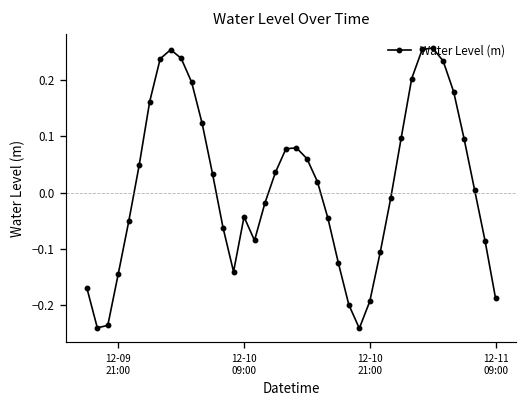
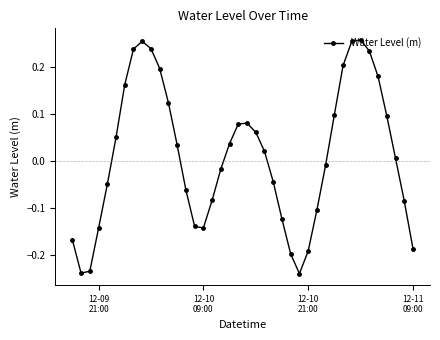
12-10 09:00: -0.04 -> -0.14
